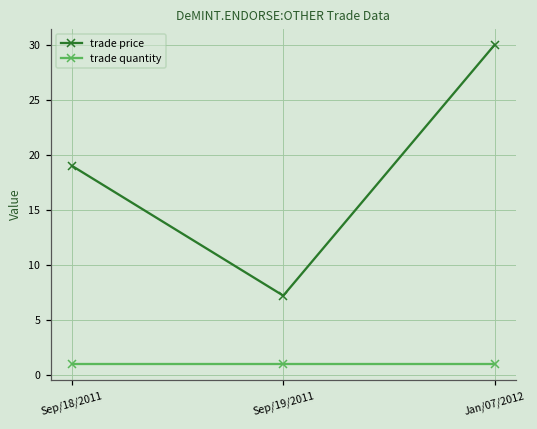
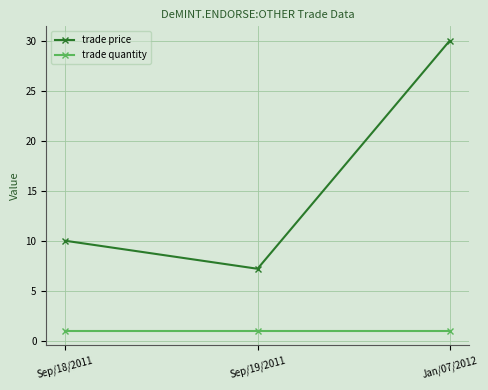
trade price, Sep/18/2011: 19 -> 10
